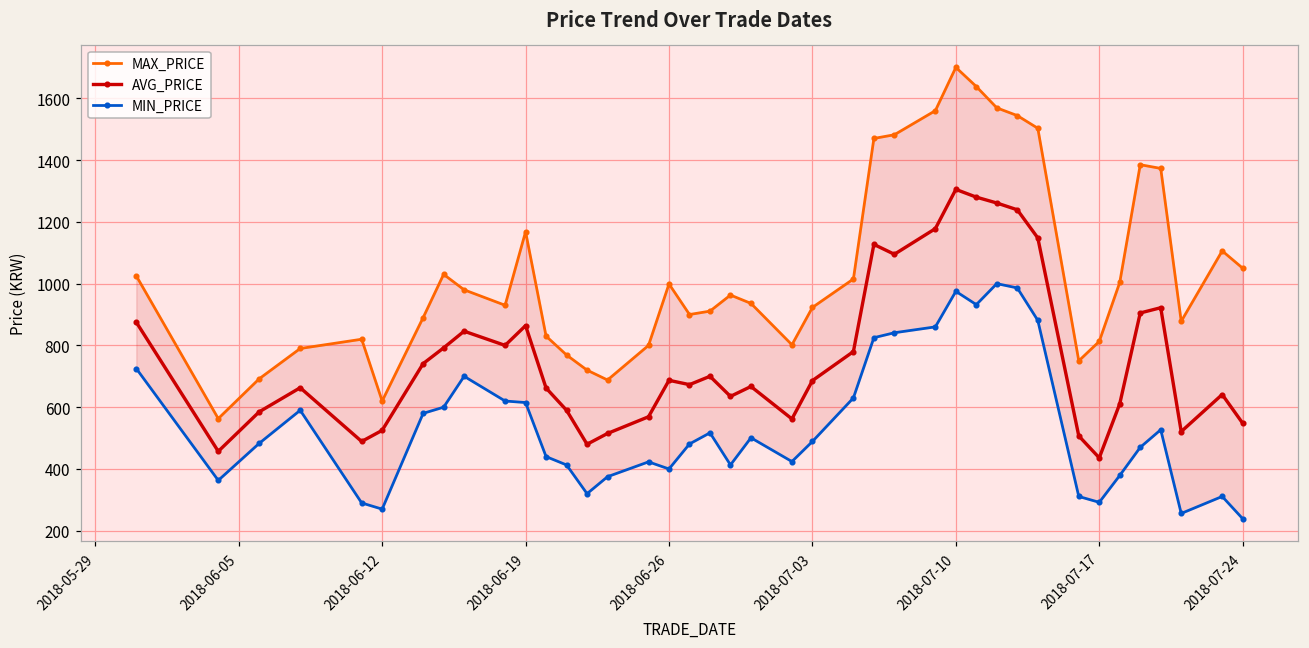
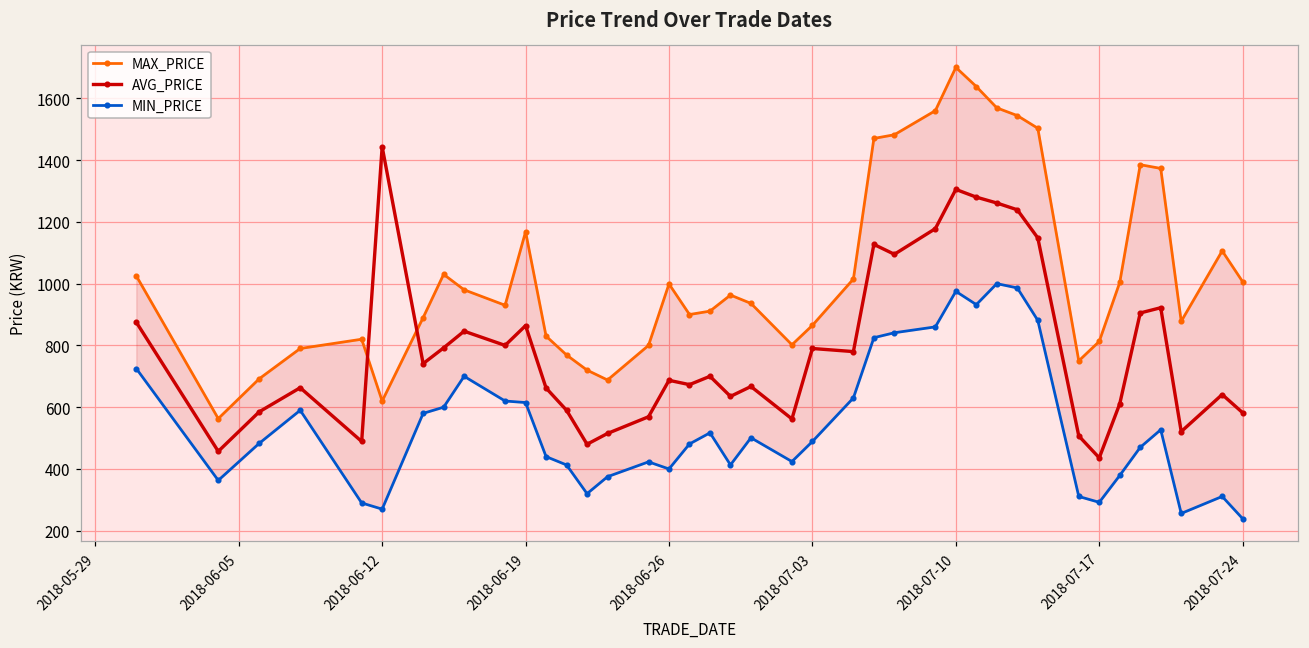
AVG_PRICE, 2018-06-12: 530 -> 1440
MAX_PRICE, 2018-07-03: 920 -> 870
AVG_PRICE, 2018-07-03: 690 -> 790
MAX_PRICE, 2018-07-24: 1050 -> 1010
AVG_PRICE, 2018-07-24: 550 -> 580
